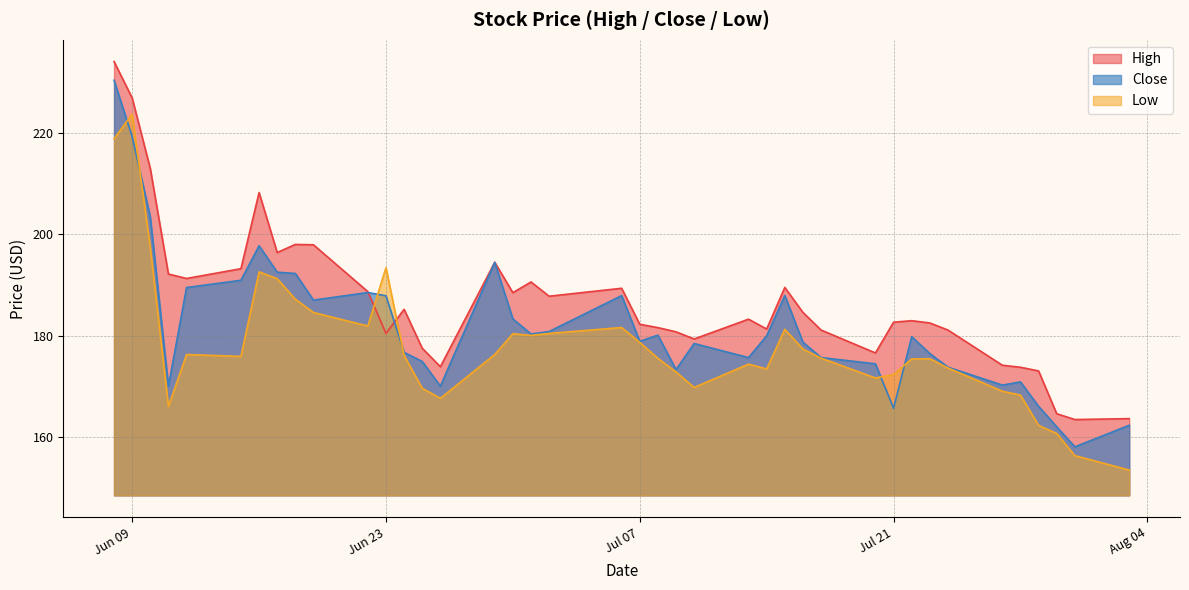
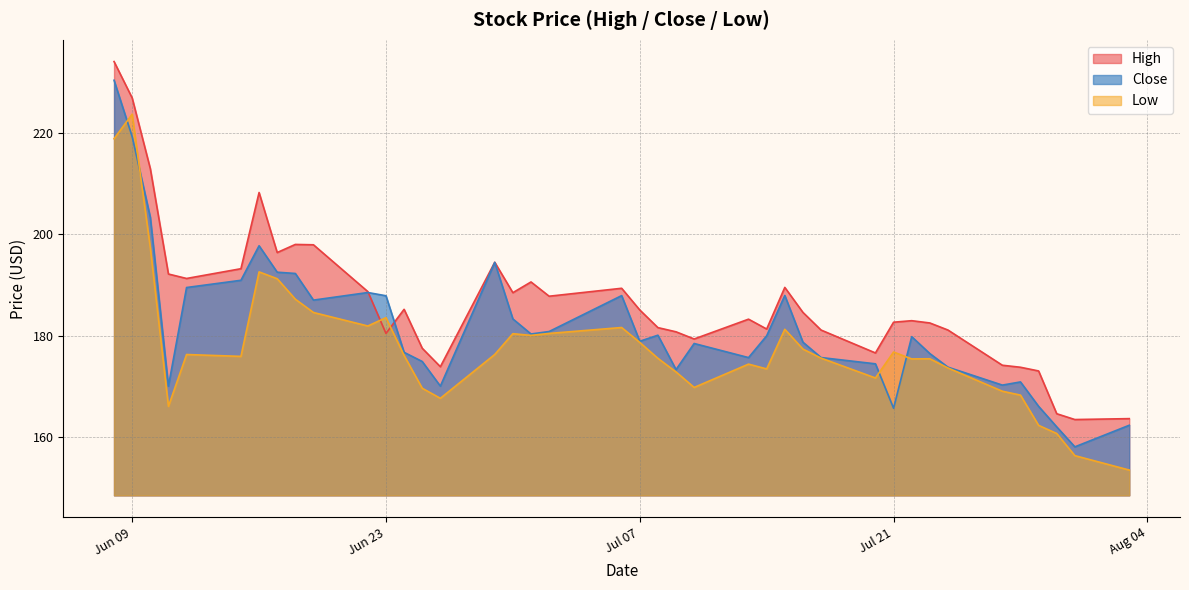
Low, Jun 23: 193 -> 184
High, Jul 07: 182 -> 185
Low, Jul 21: 172 -> 177
